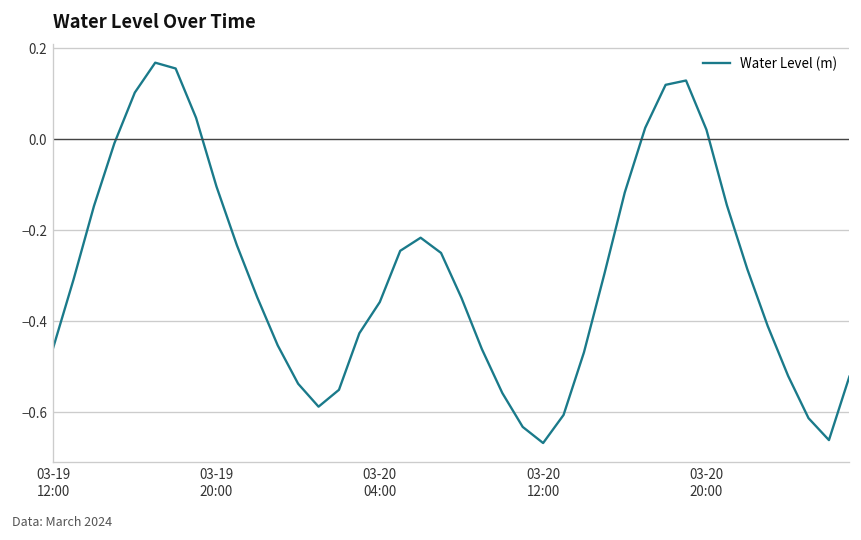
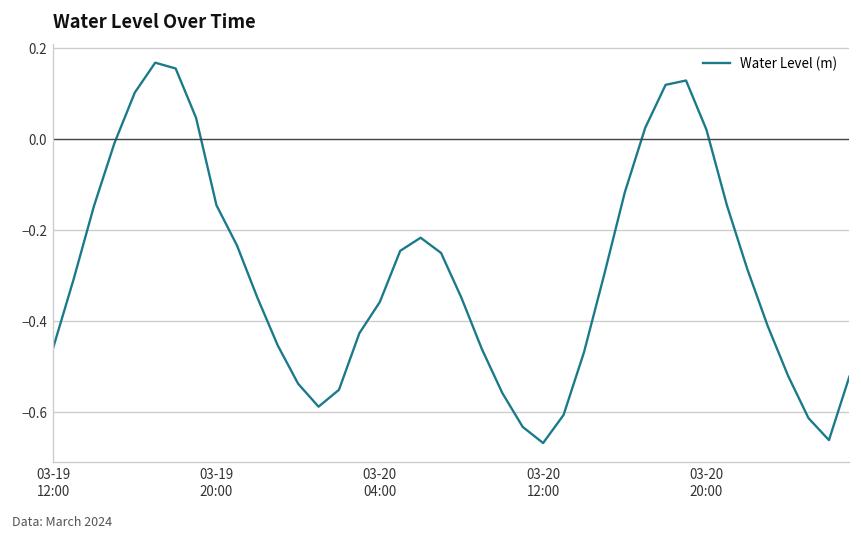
03-19 20:00: -0.11 -> -0.15
